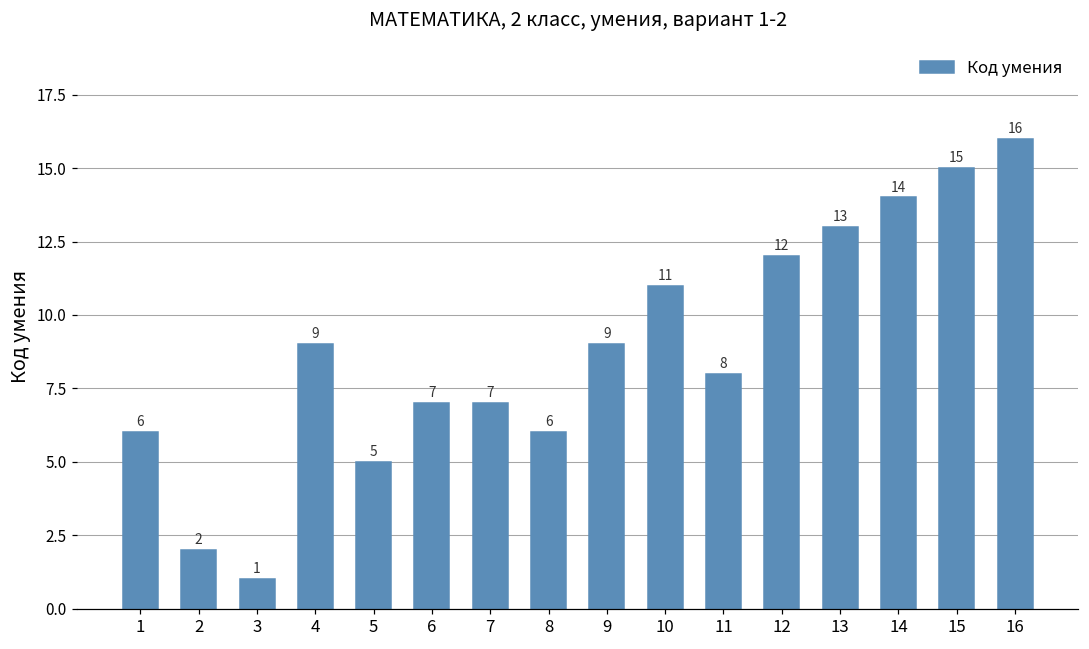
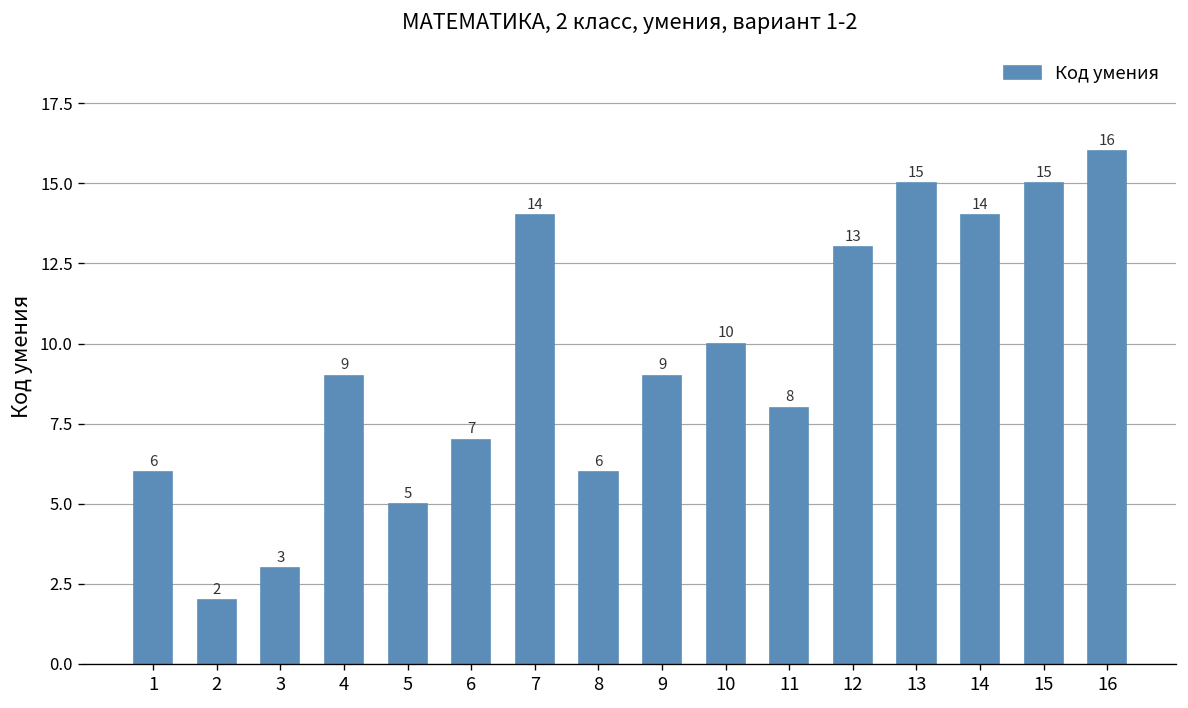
3: 1 -> 3
7: 7 -> 14
10: 11 -> 10
12: 12 -> 13
13: 13 -> 15
